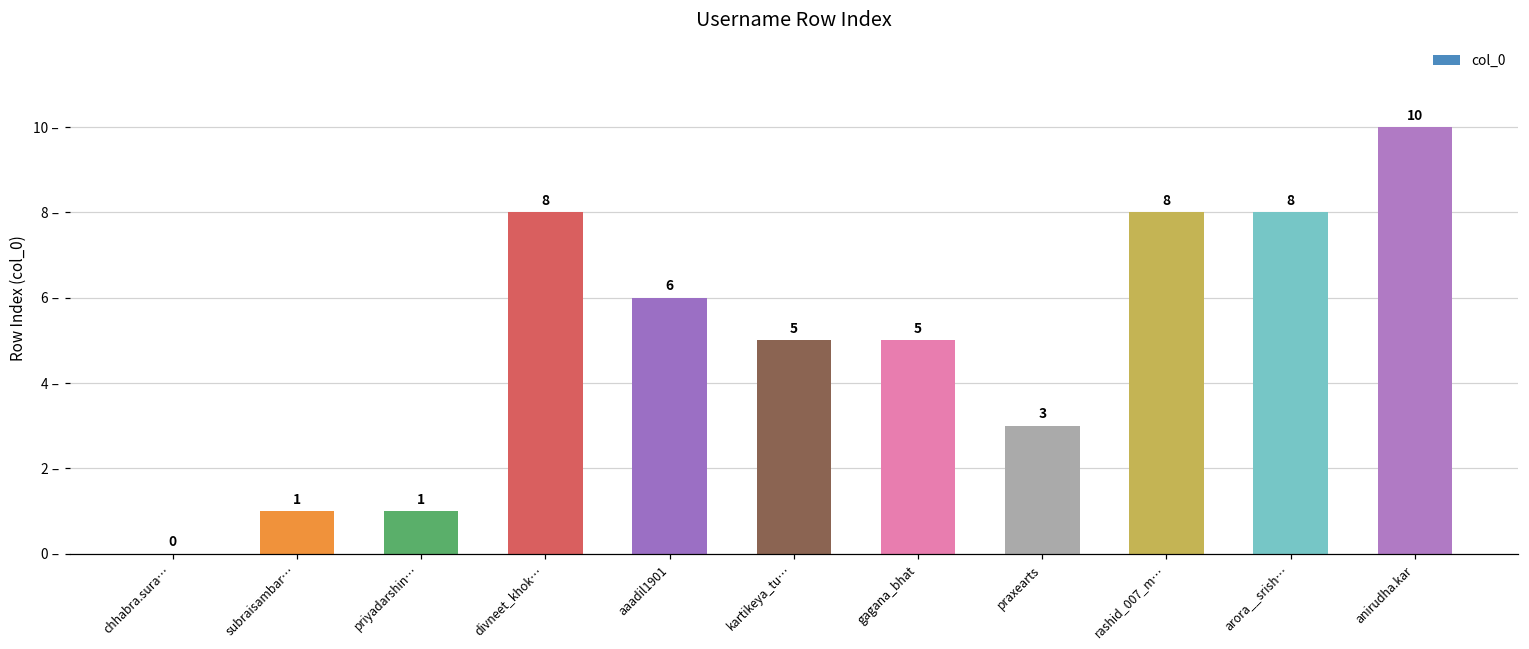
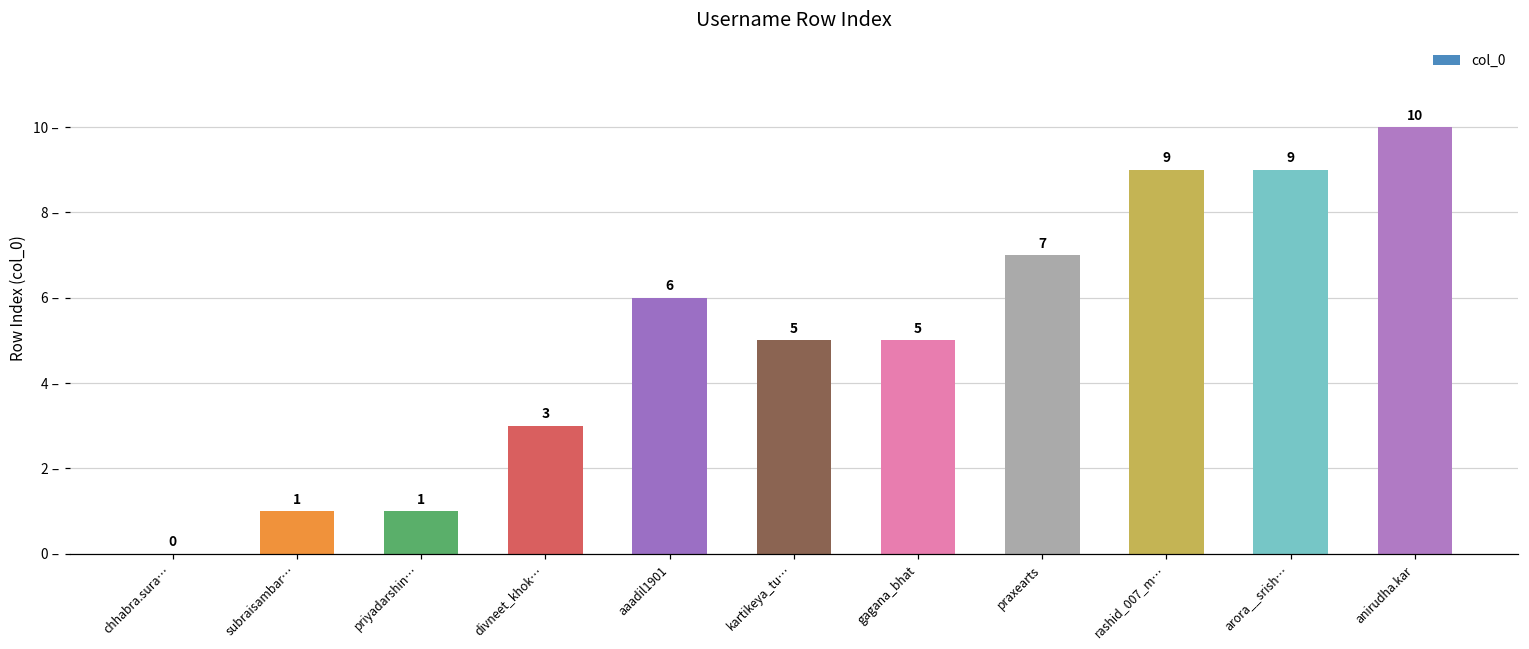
divneet_khok…: 8 -> 3
praxearts: 3 -> 7
rashid_007_m…: 8 -> 9
arora__srish…: 8 -> 9
